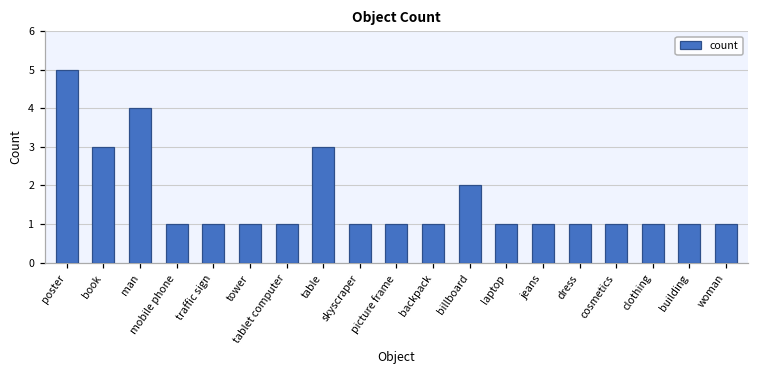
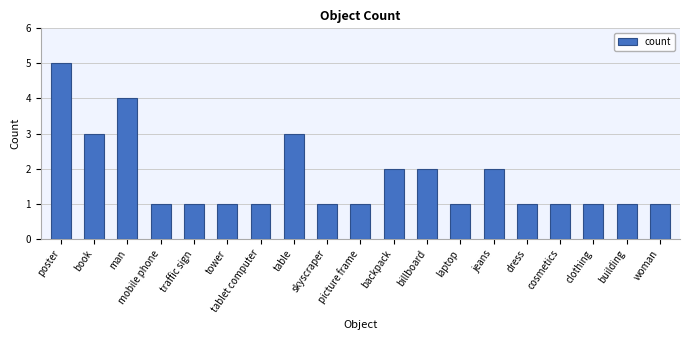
backpack: 1 -> 2
jeans: 1 -> 2
